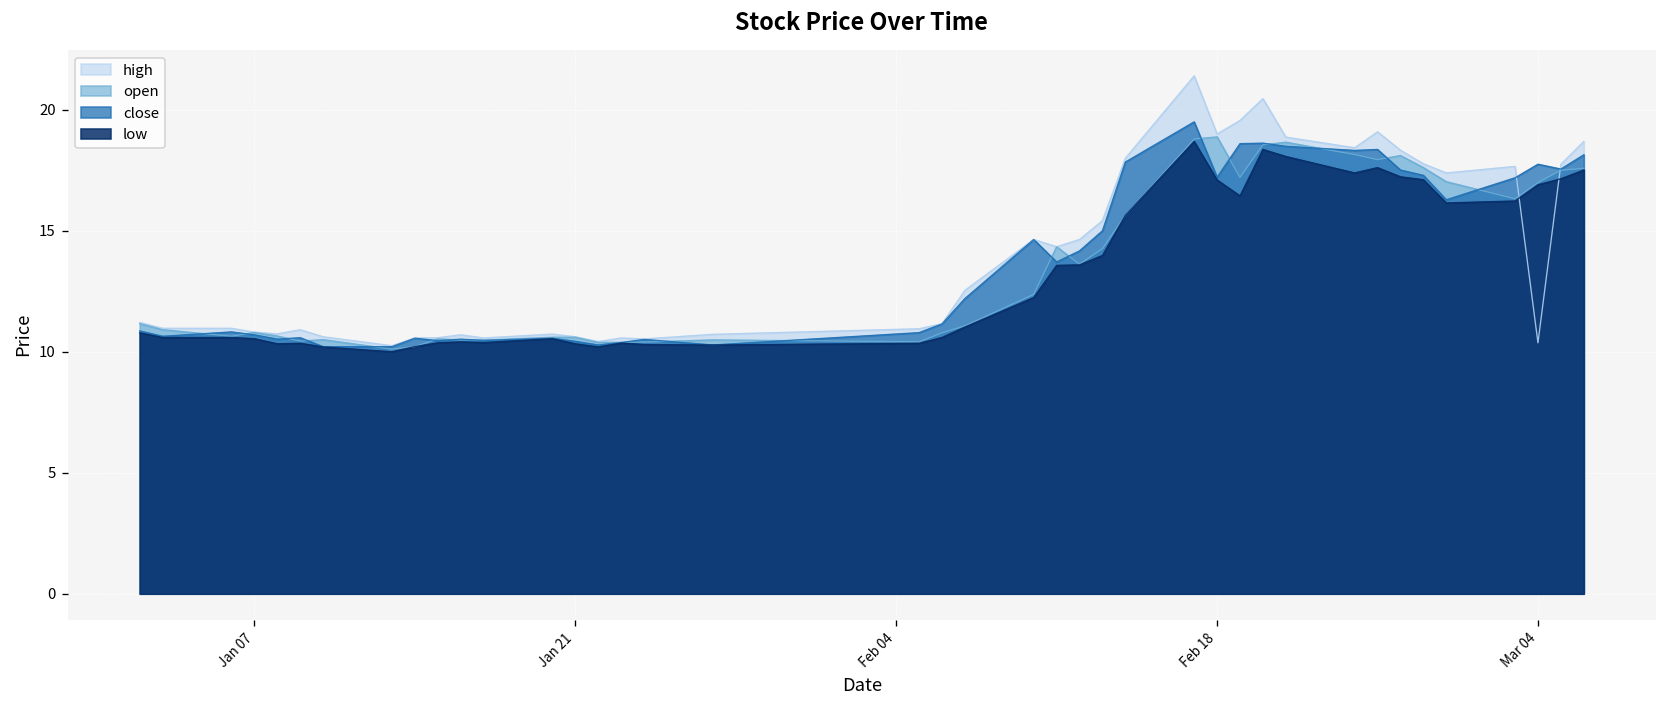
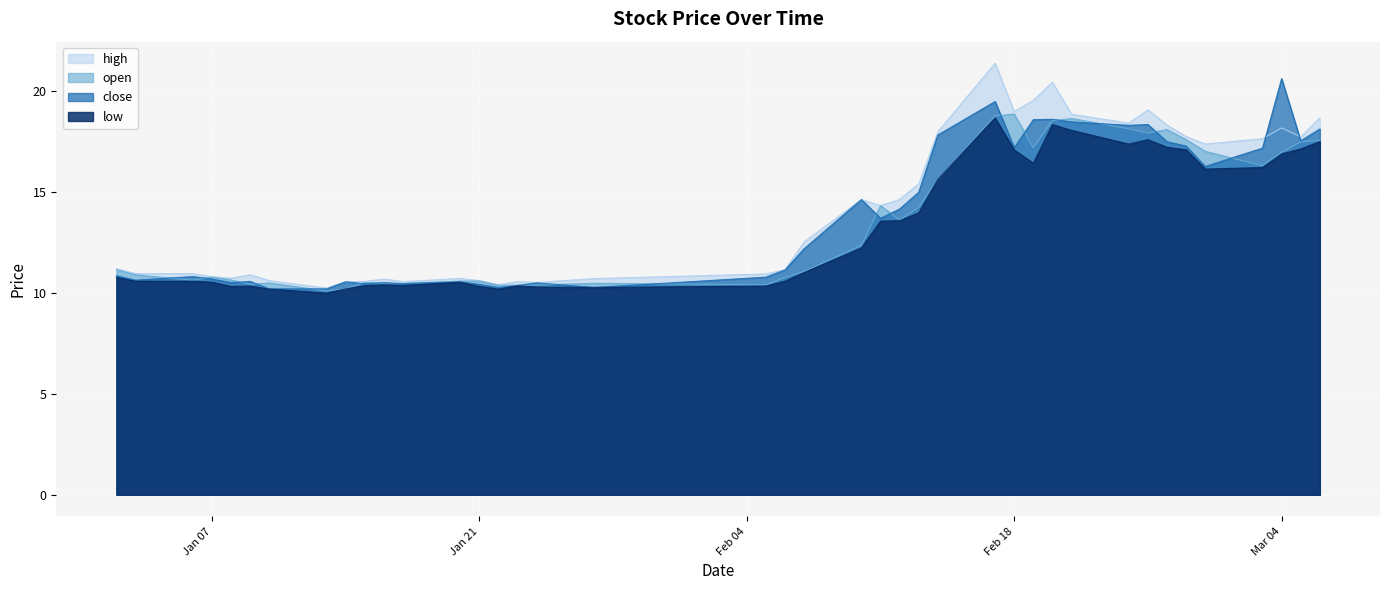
high, Mar 04: 10.4 -> 18.2
close, Mar 04: 17.8 -> 20.6
